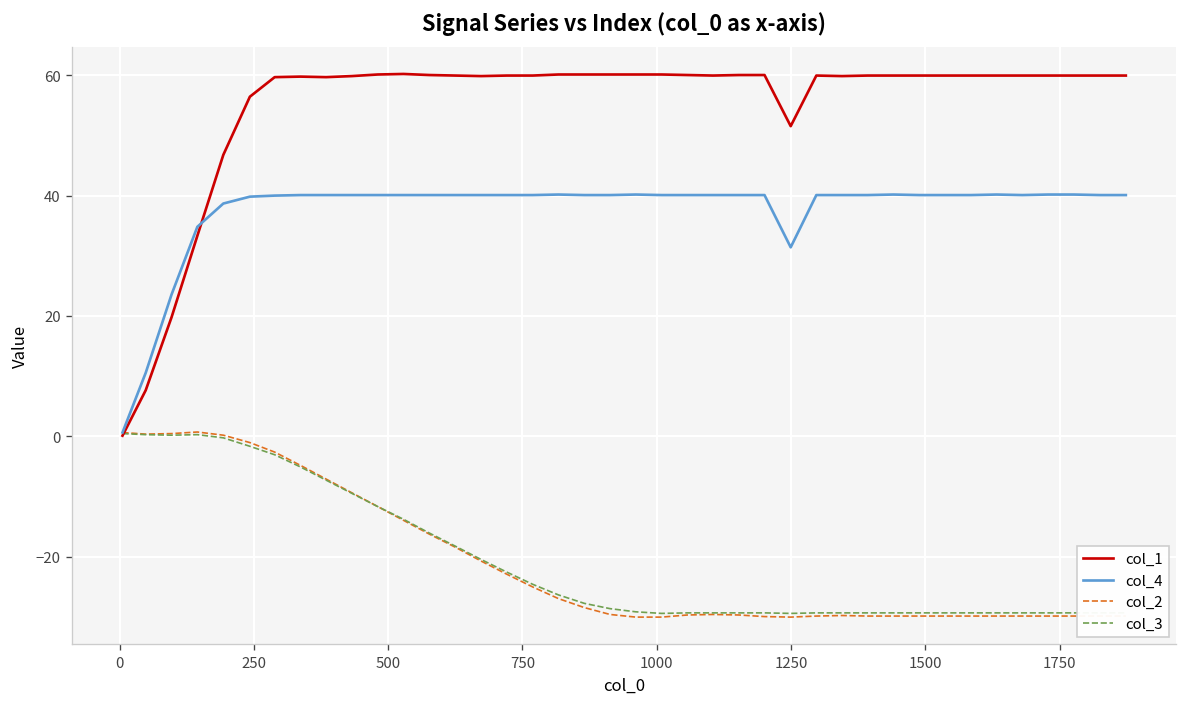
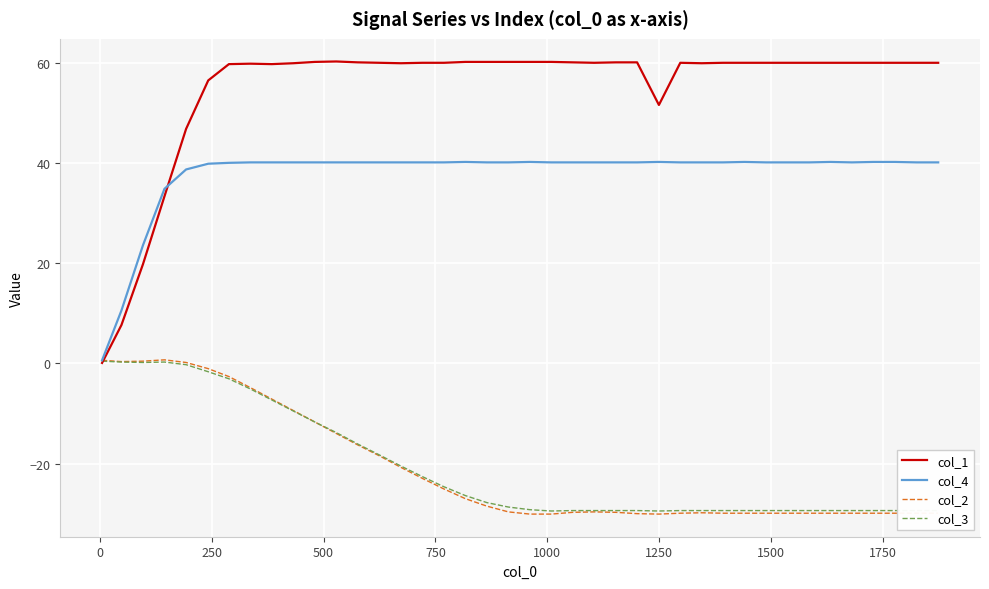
col_4, 1250: 31 -> 40
